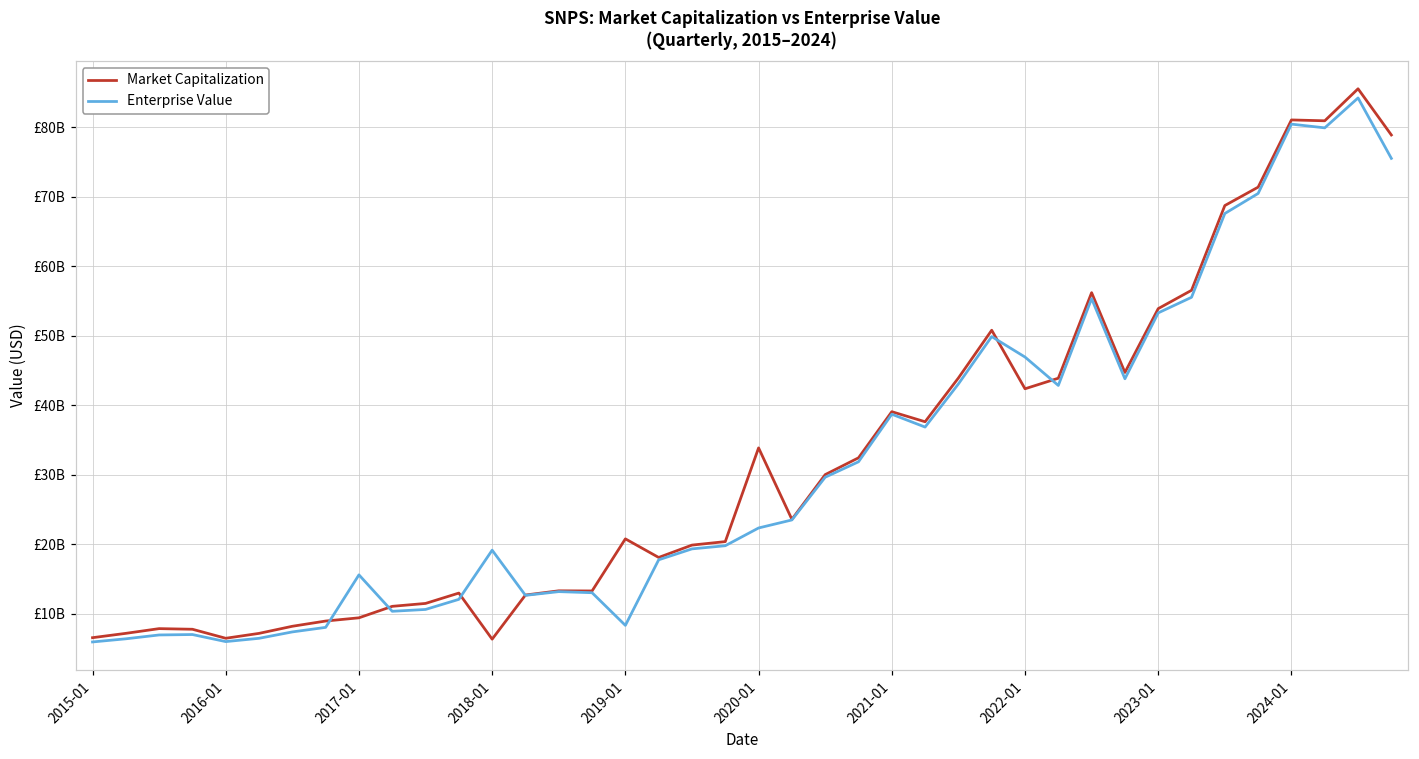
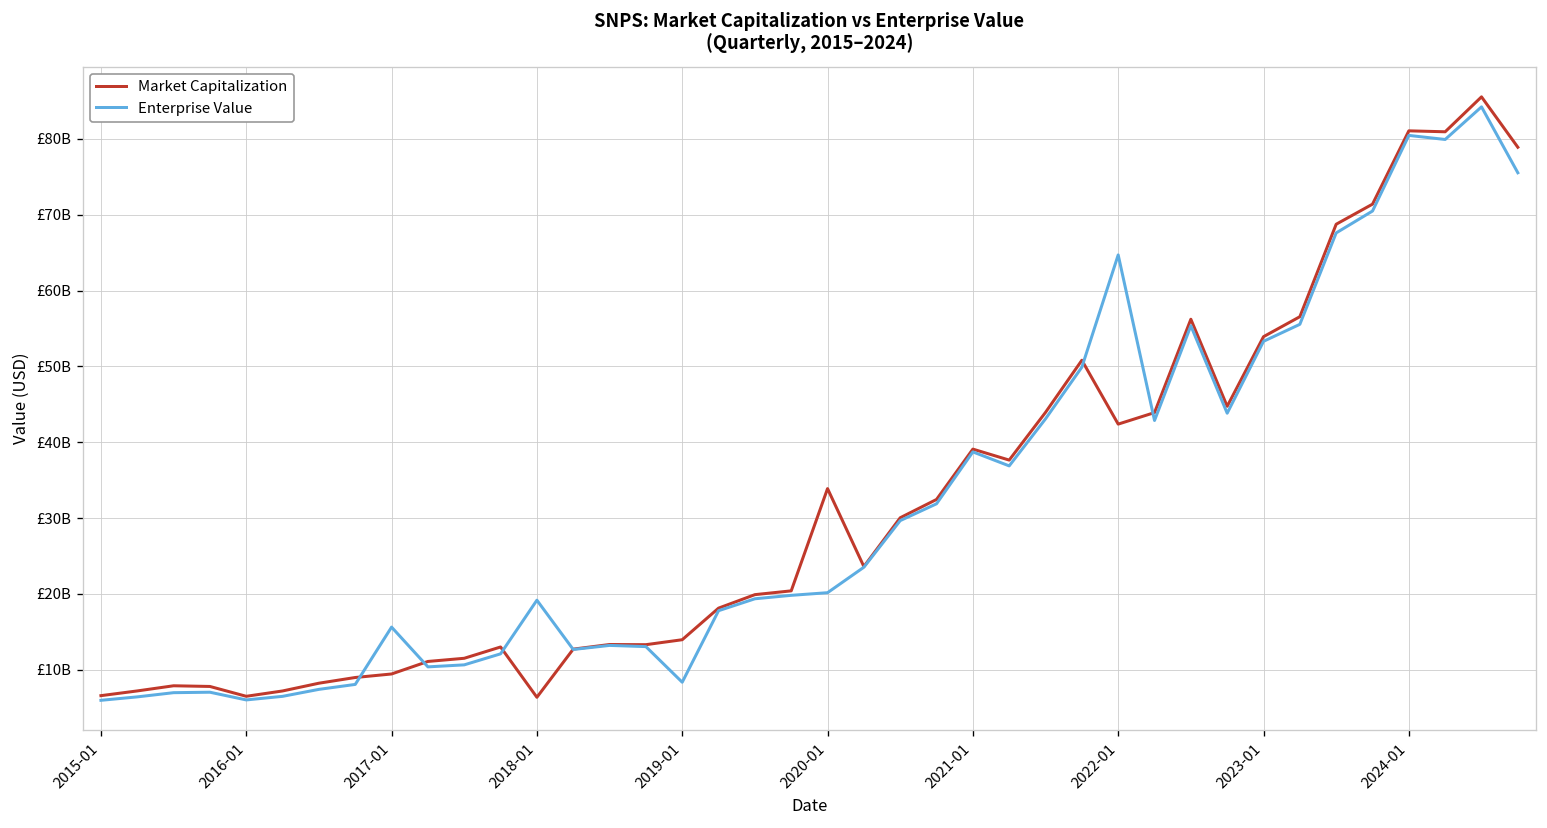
Market Capitalization, 2019-01: £21000000000 -> £14000000000
Enterprise Value, 2020-01: £22000000000 -> £20000000000
Enterprise Value, 2022-01: £47000000000 -> £65000000000
